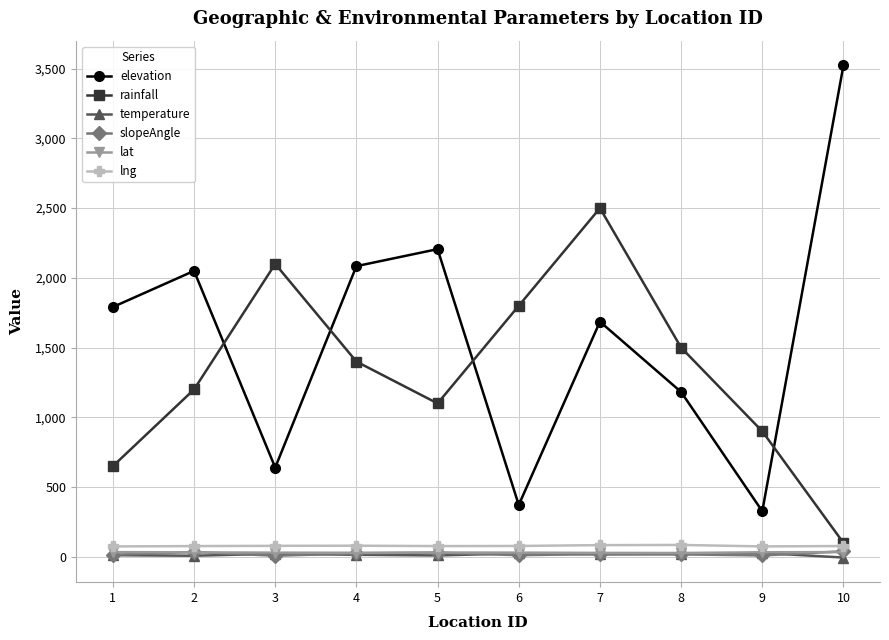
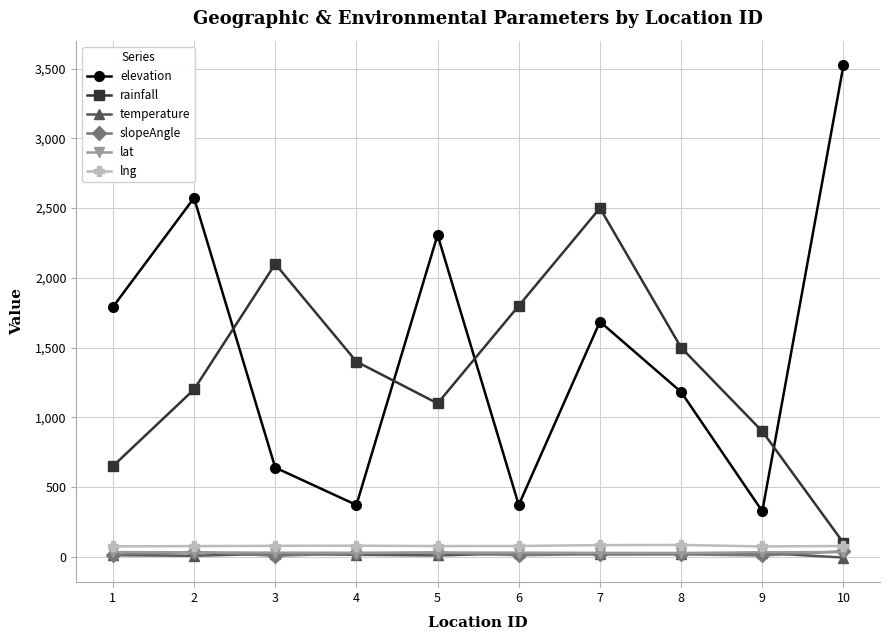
elevation, 2: 2,050 -> 2,570
elevation, 4: 2,080 -> 370
elevation, 5: 2,210 -> 2,310
